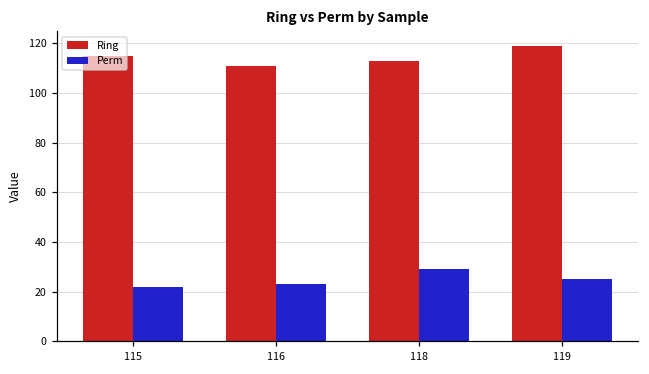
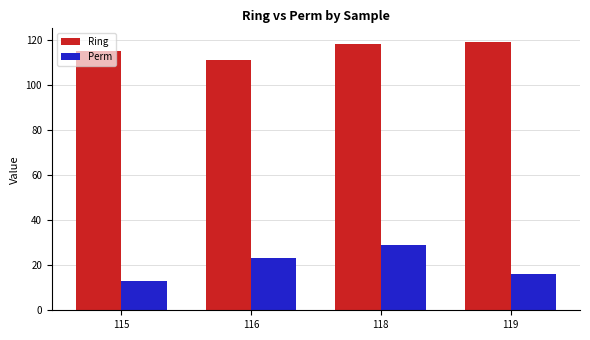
Perm, 115: 22 -> 13
Ring, 118: 113 -> 118
Perm, 119: 25 -> 16
